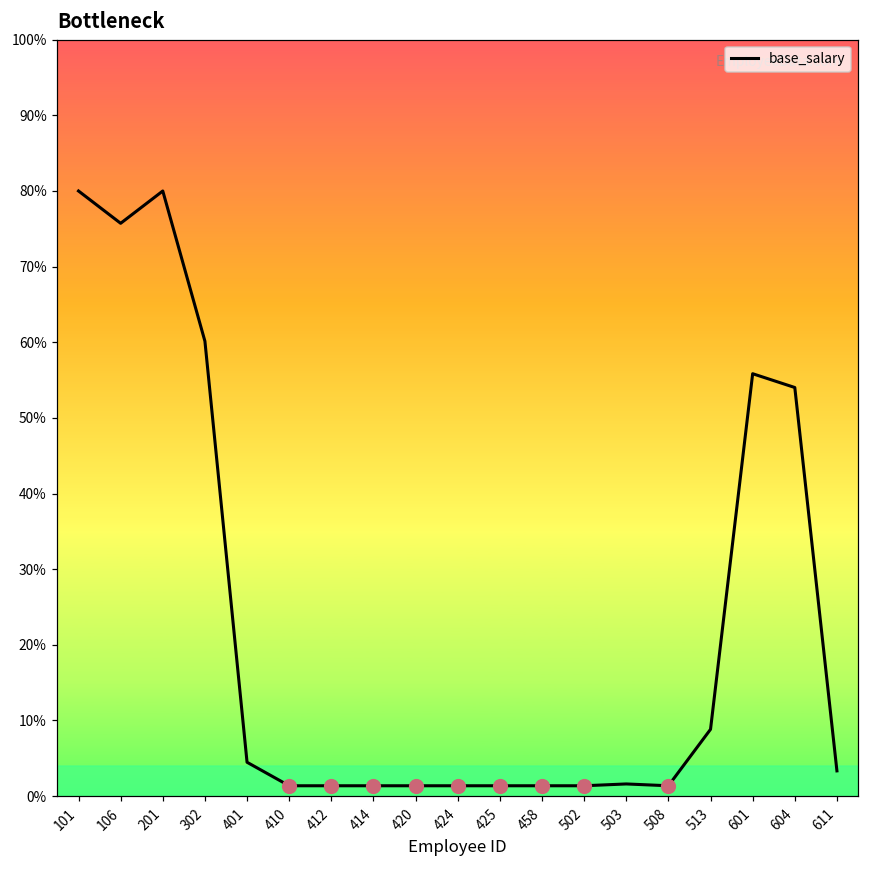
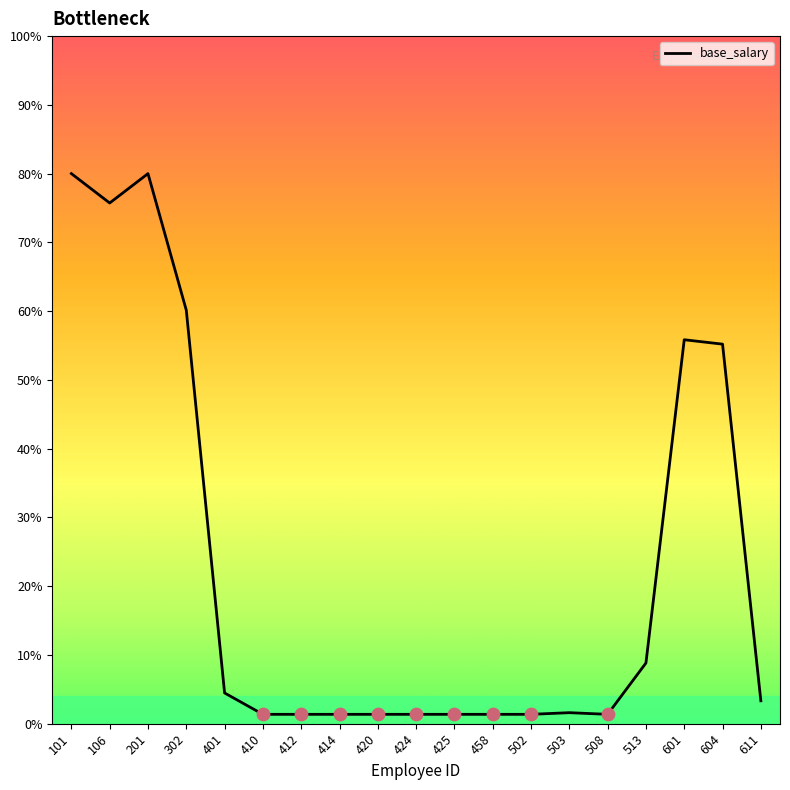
base_salary, 604: 54% -> 55%
